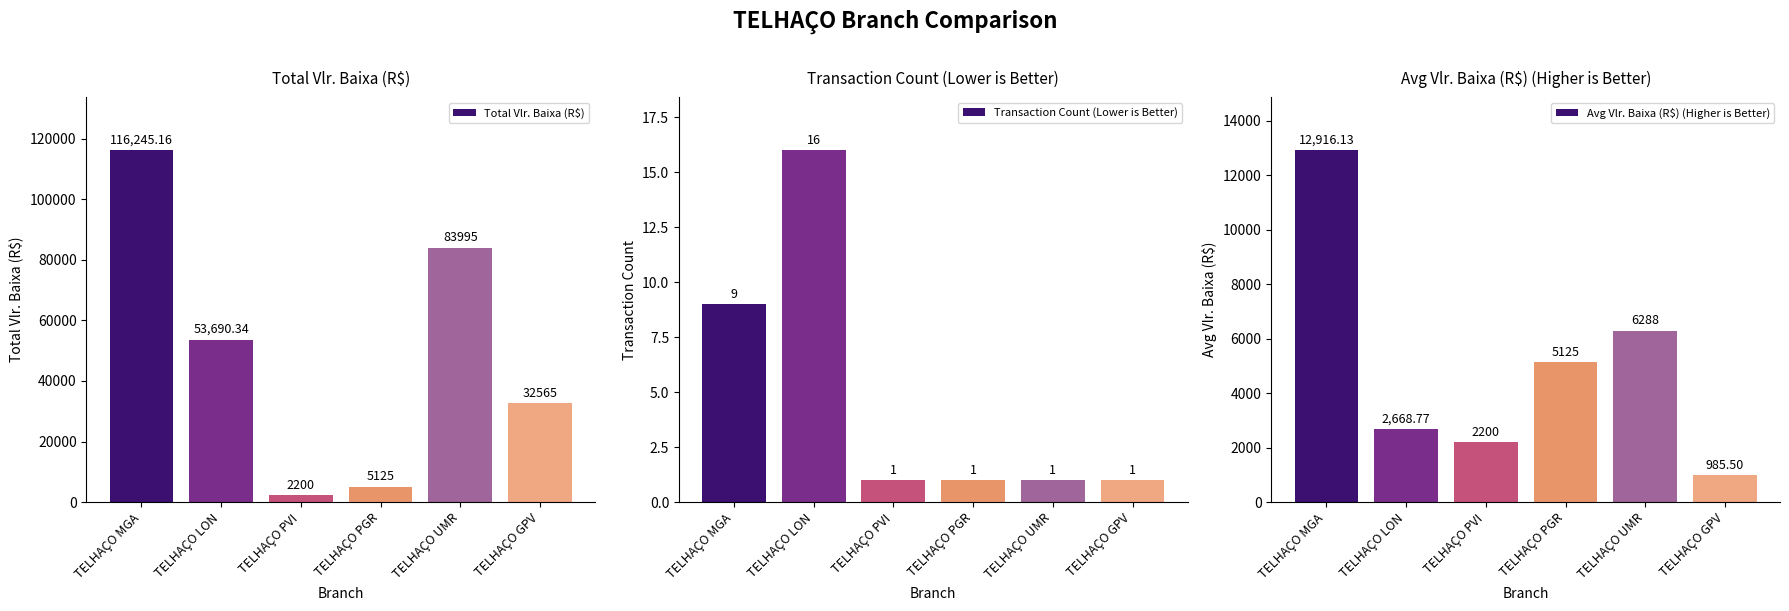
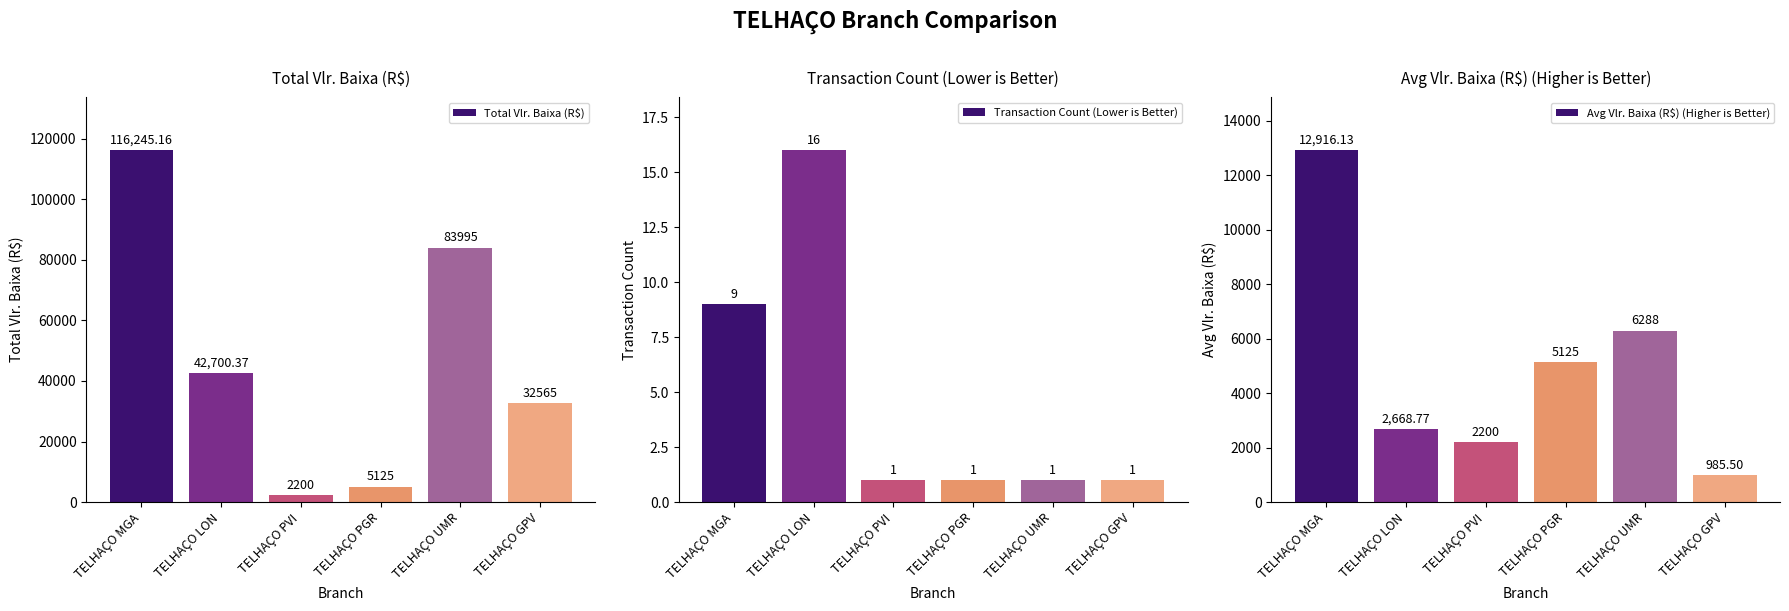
Total Vlr. Baixa (R$), TELHAÇO LON: 53,690.34 -> 42,700.37
